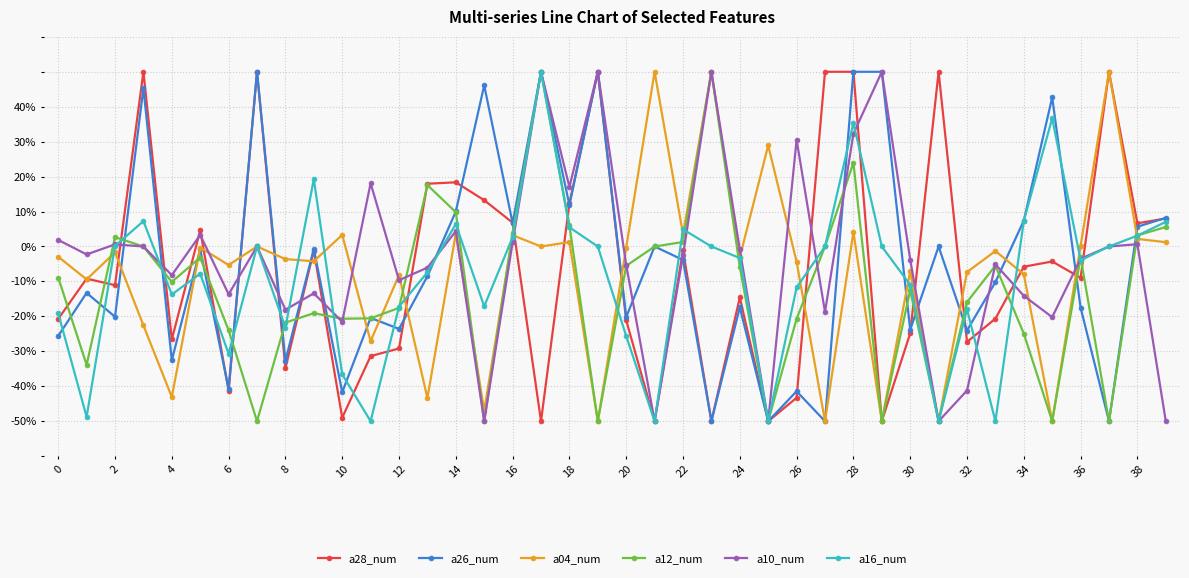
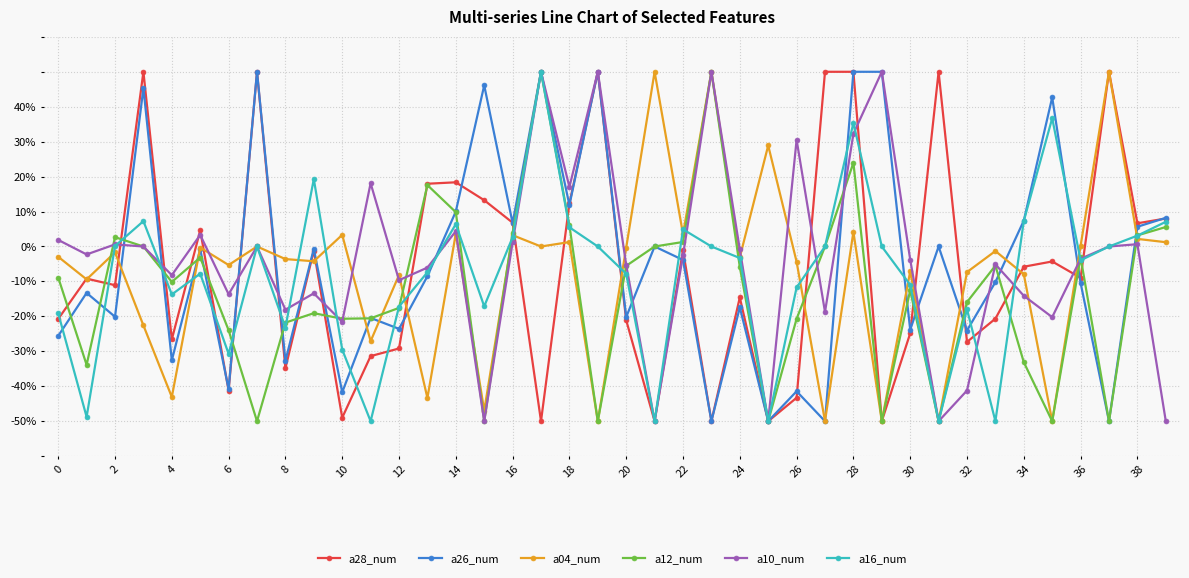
a16_num, 10: -37% -> -30%
a16_num, 20: -26% -> -8%
a12_num, 34: -25% -> -33%
a26_num, 36: -18% -> -10%
